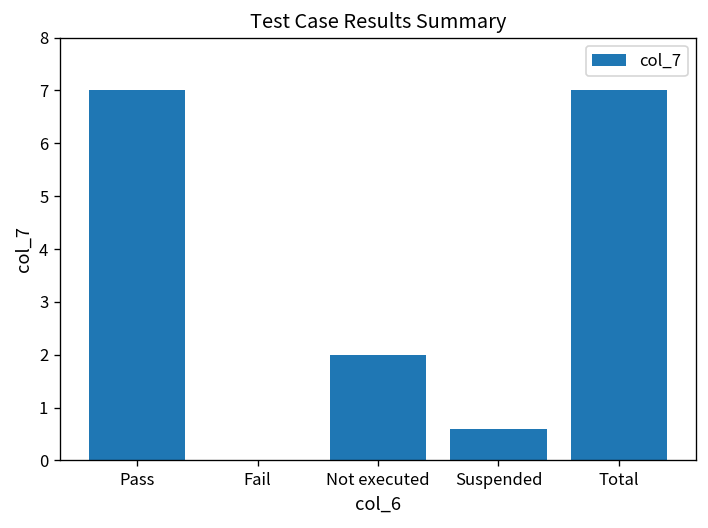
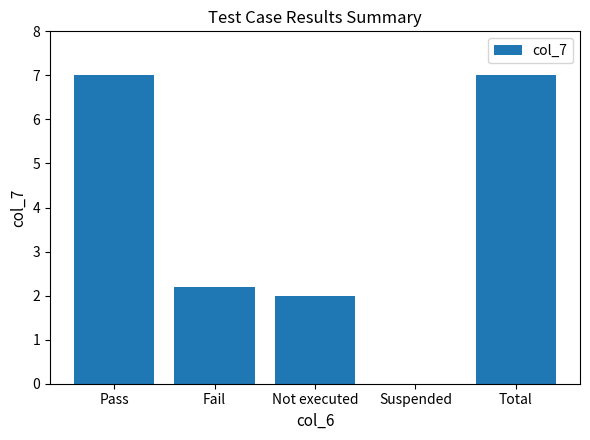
Fail: 0.0 -> 2.2
Suspended: 0.6 -> 0.0
